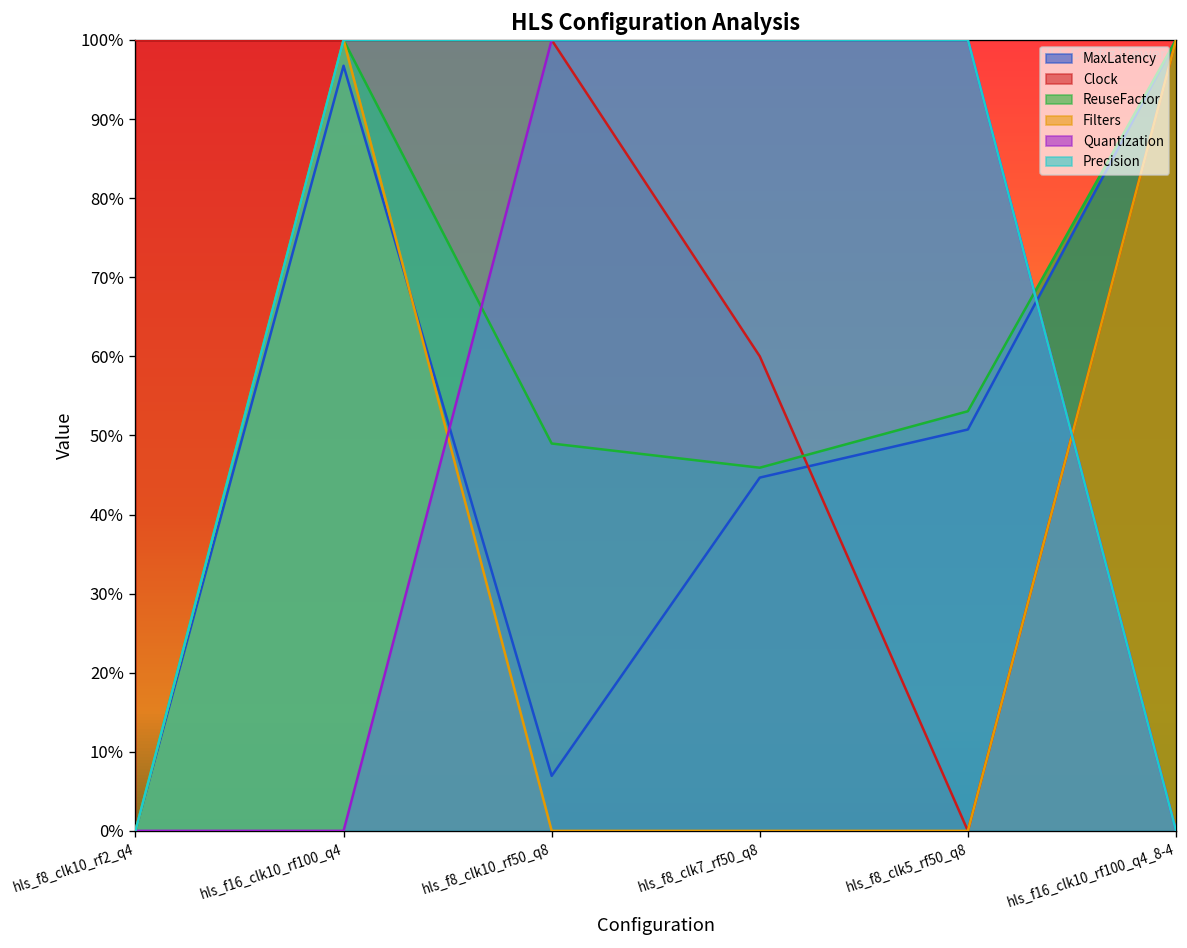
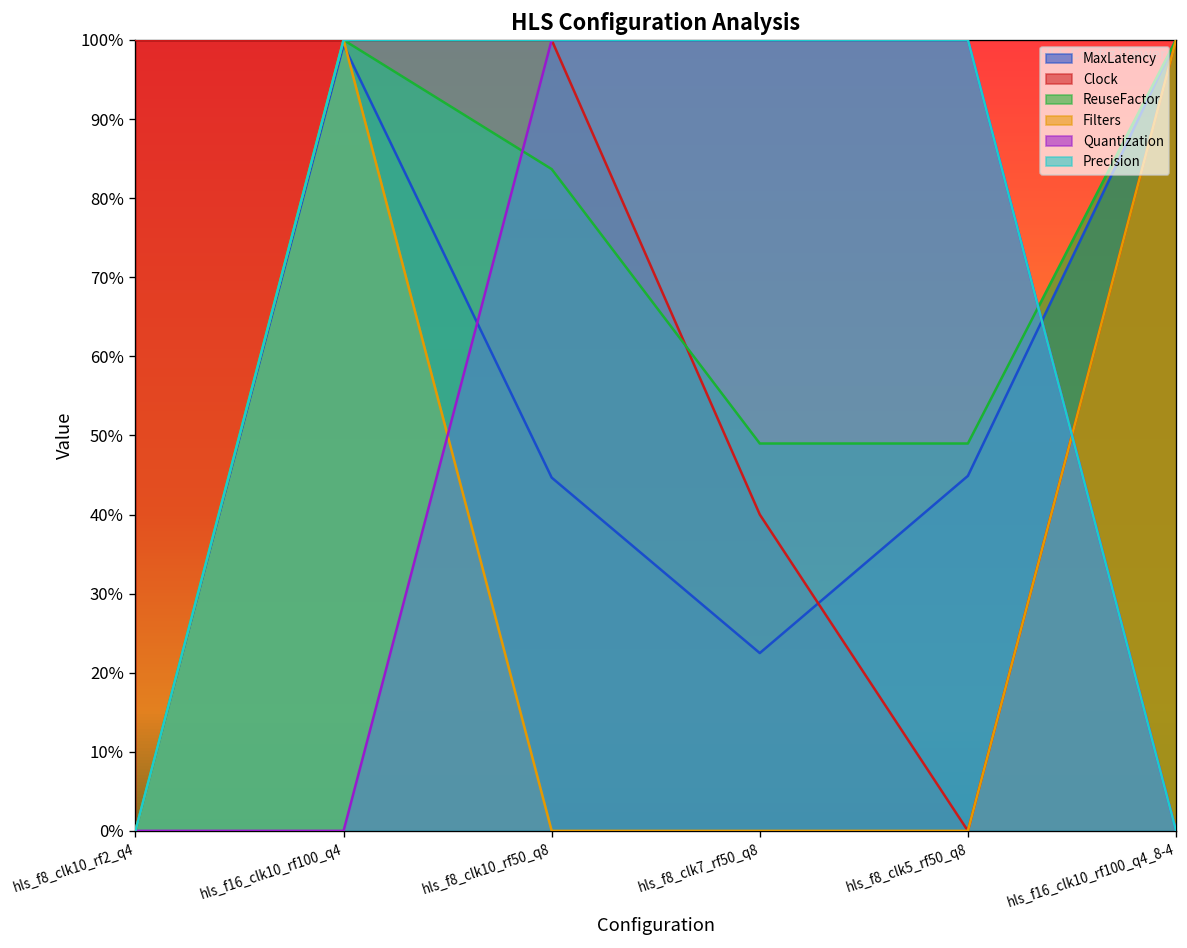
MaxLatency, hls_f16_clk10_rf100_q4: 97% -> 99%
MaxLatency, hls_f8_clk10_rf50_q8: 7% -> 45%
ReuseFactor, hls_f8_clk10_rf50_q8: 49% -> 84%
MaxLatency, hls_f8_clk7_rf50_q8: 45% -> 22%
Clock, hls_f8_clk7_rf50_q8: 60% -> 40%
ReuseFactor, hls_f8_clk7_rf50_q8: 46% -> 49%
MaxLatency, hls_f8_clk5_rf50_q8: 51% -> 45%
ReuseFactor, hls_f8_clk5_rf50_q8: 53% -> 49%
